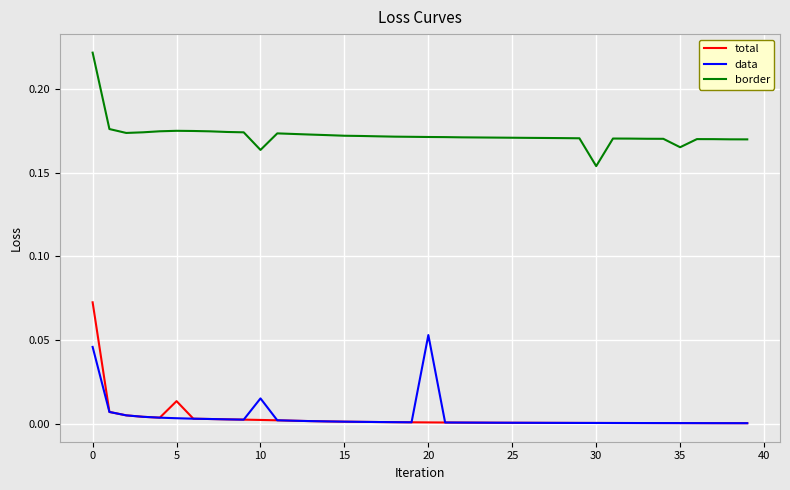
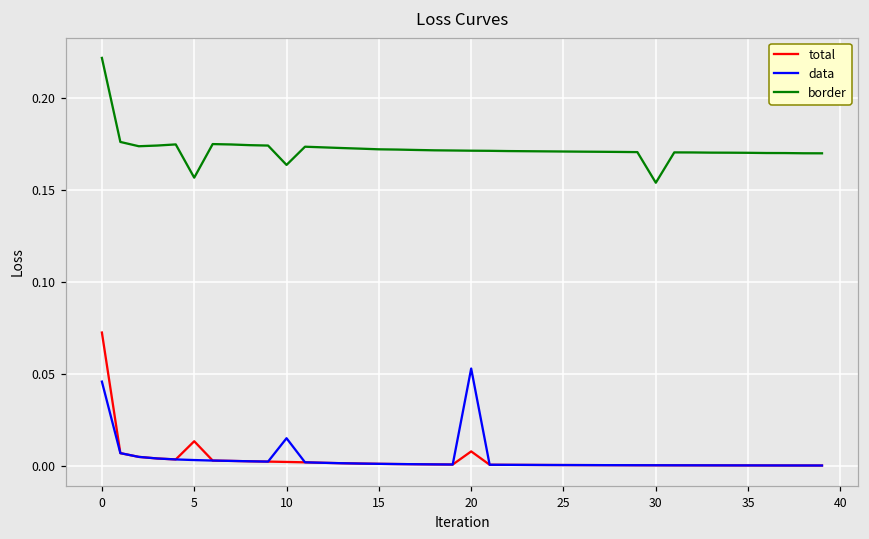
border, 5: 0.175 -> 0.157
total, 20: 0.001 -> 0.008
border, 35: 0.165 -> 0.170
